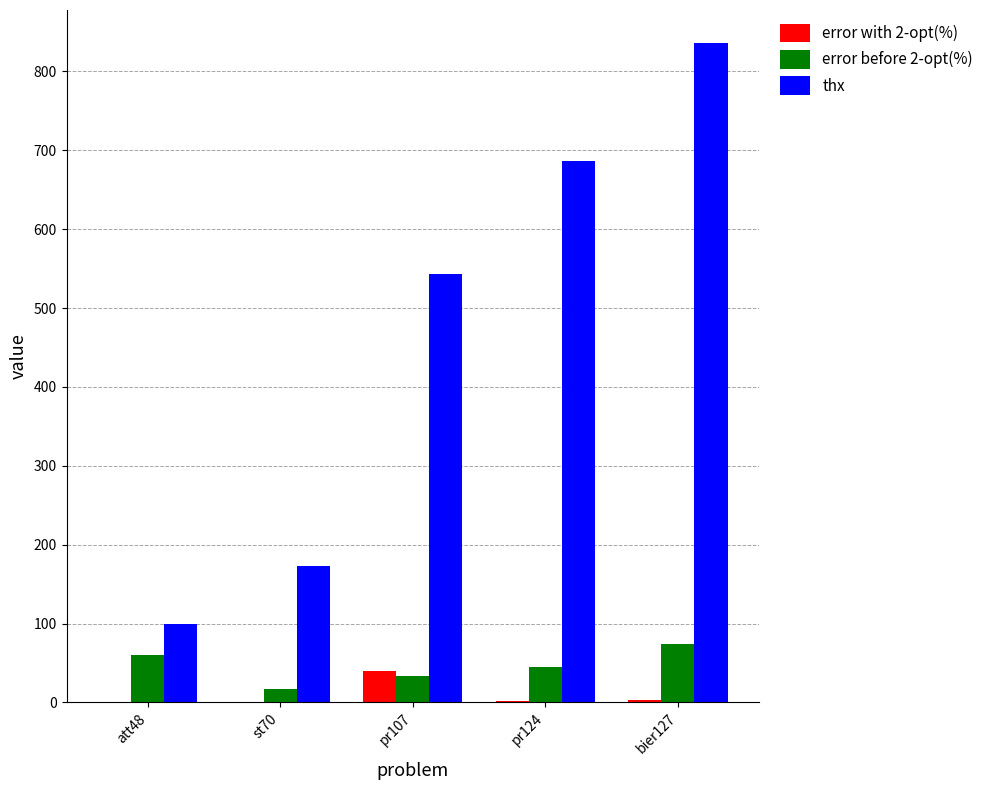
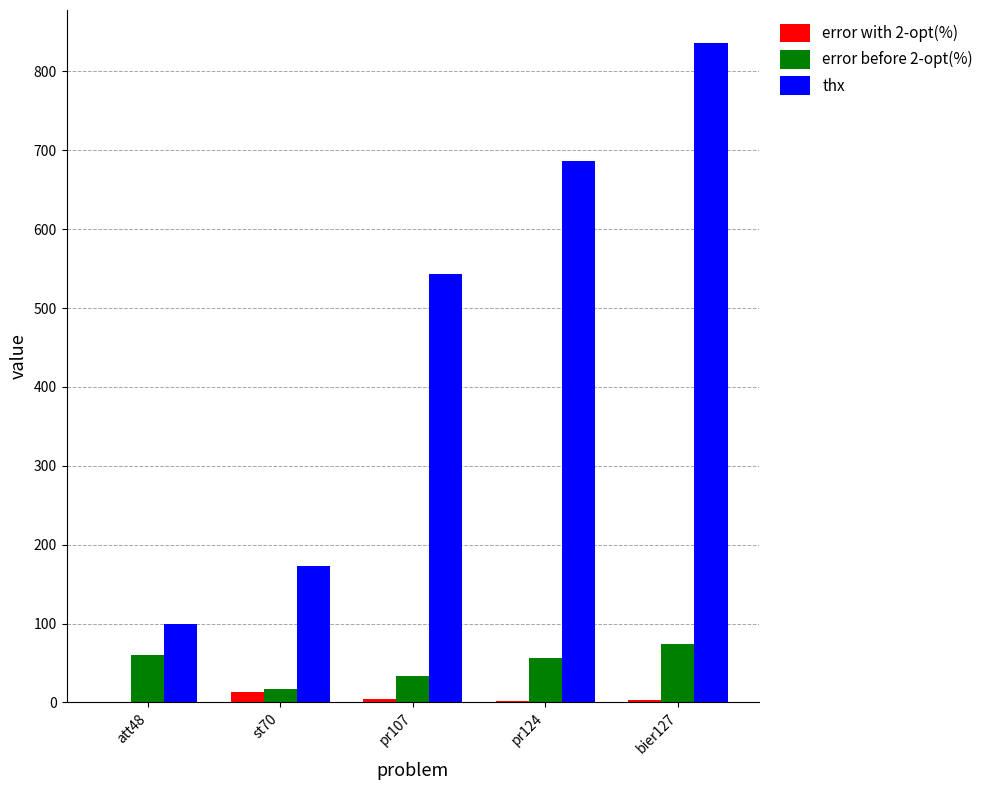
error with 2-opt(%), st70: 0 -> 10
error with 2-opt(%), pr107: 40 -> 0
error before 2-opt(%), pr124: 40 -> 60
